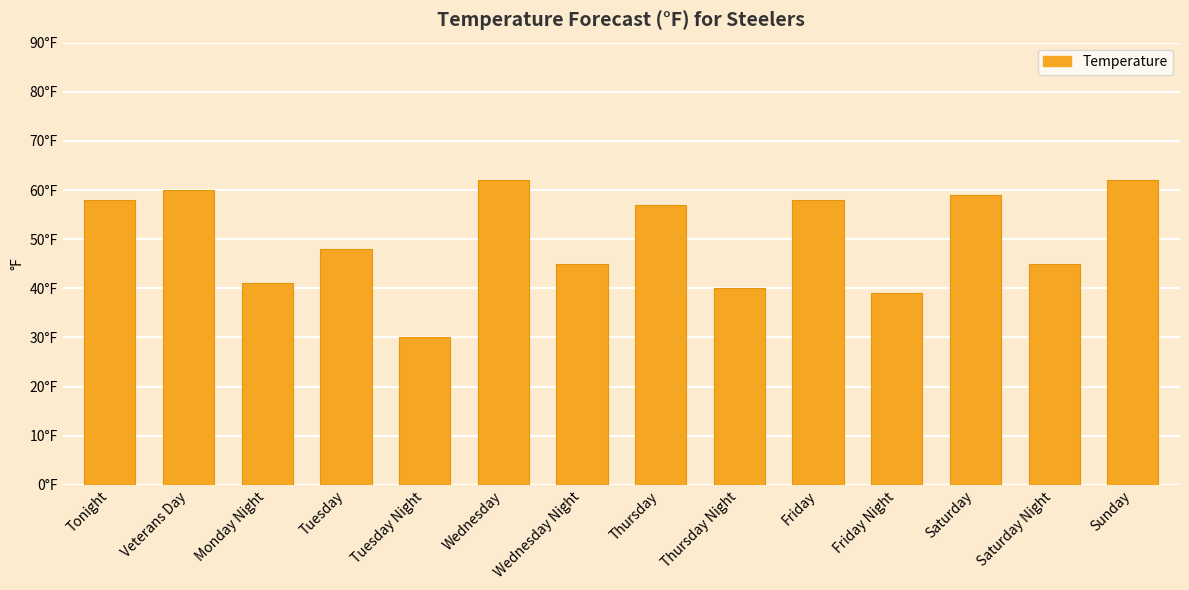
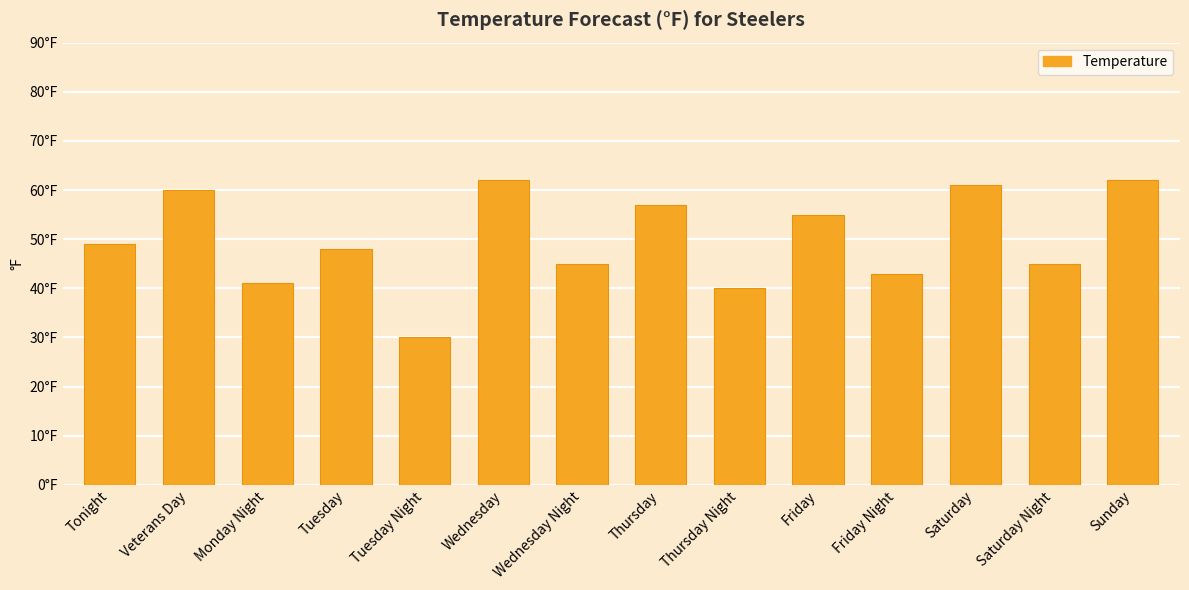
Tonight: 58°F -> 49°F
Friday: 58°F -> 55°F
Friday Night: 39°F -> 43°F
Saturday: 59°F -> 61°F
